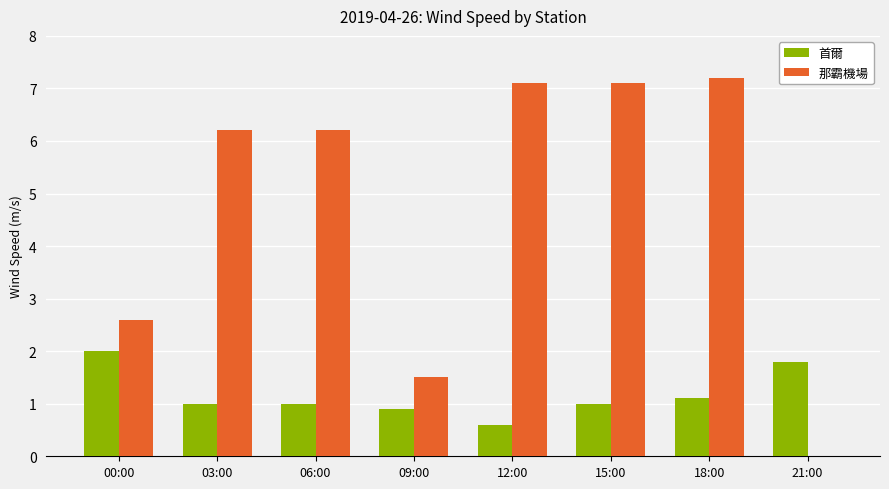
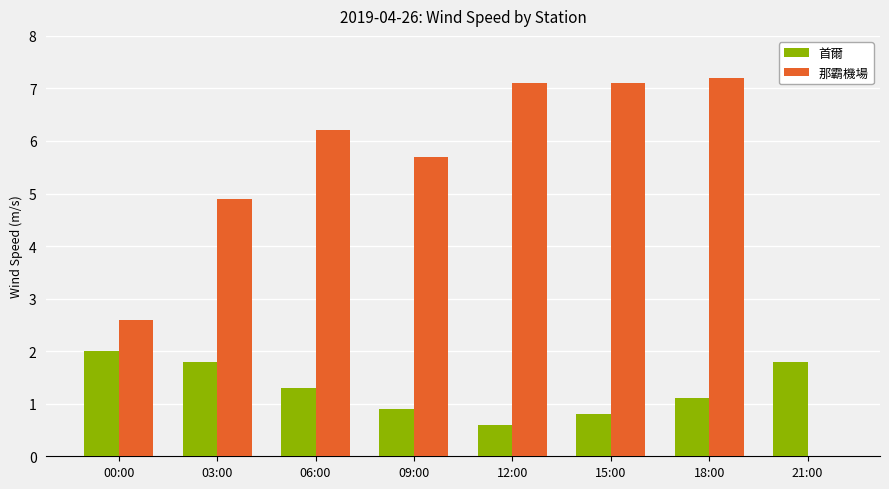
首爾, 03:00: 1.0 -> 1.8
那霸機場, 03:00: 6.2 -> 4.9
首爾, 06:00: 1.0 -> 1.3
那霸機場, 09:00: 1.5 -> 5.7
首爾, 15:00: 1.0 -> 0.8
